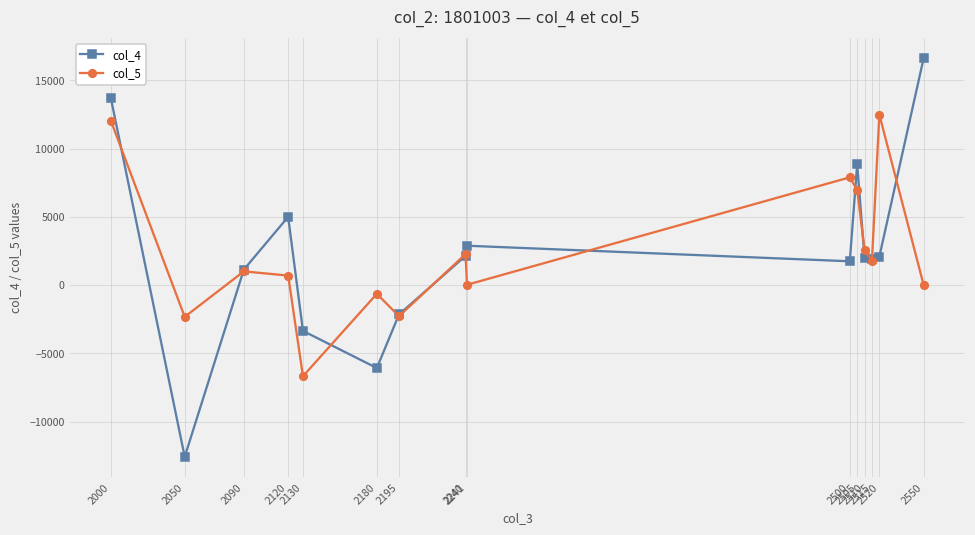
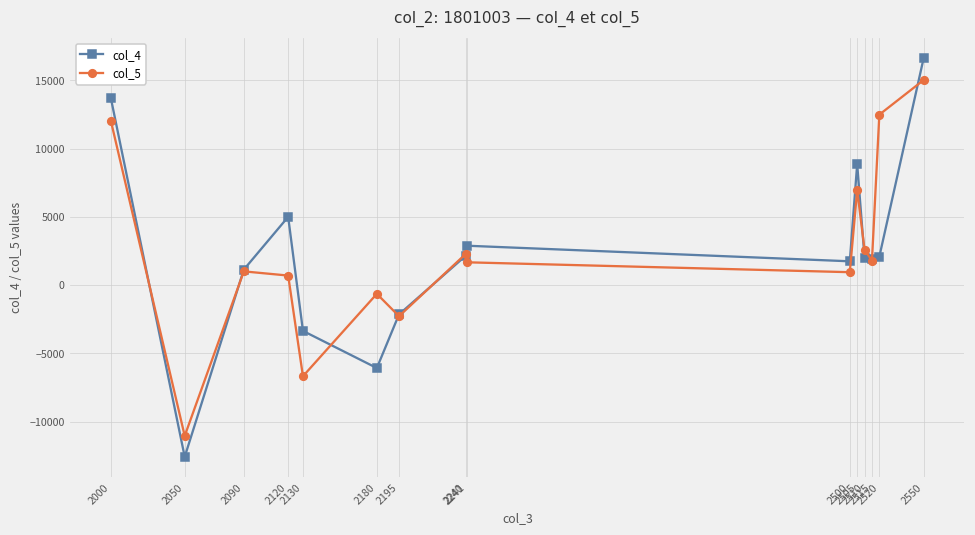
col_5, 2050: -2300 -> -11000
col_5, 2241: 0 -> 1700
col_5, 2500: 7900 -> 1000
col_5, 2550: 0 -> 15000
